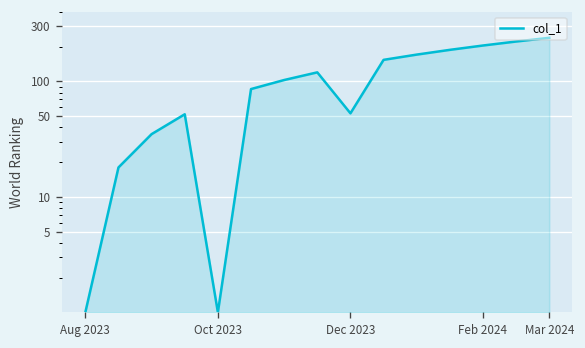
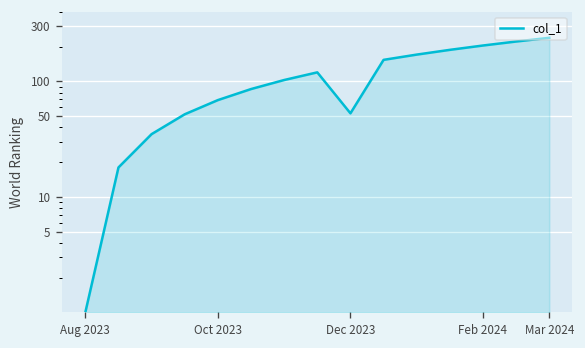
Oct 2023: 1 -> 70
